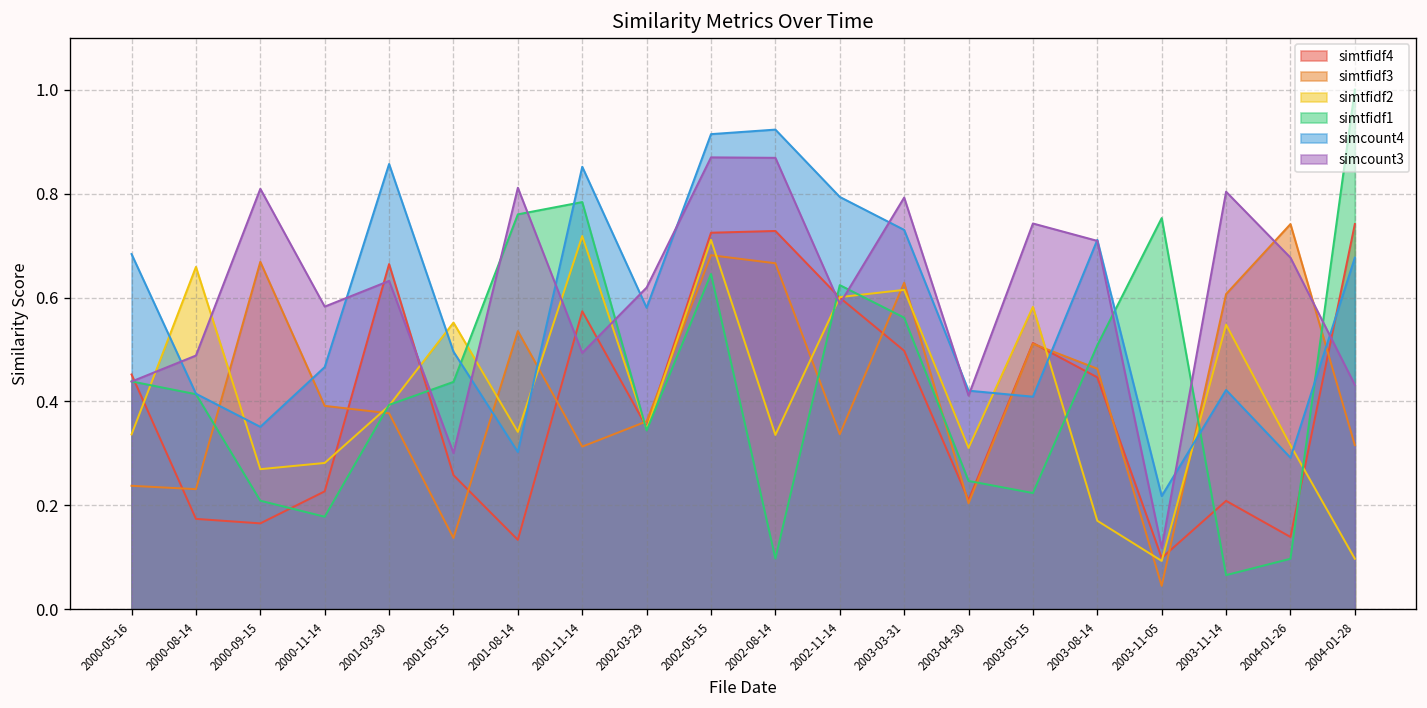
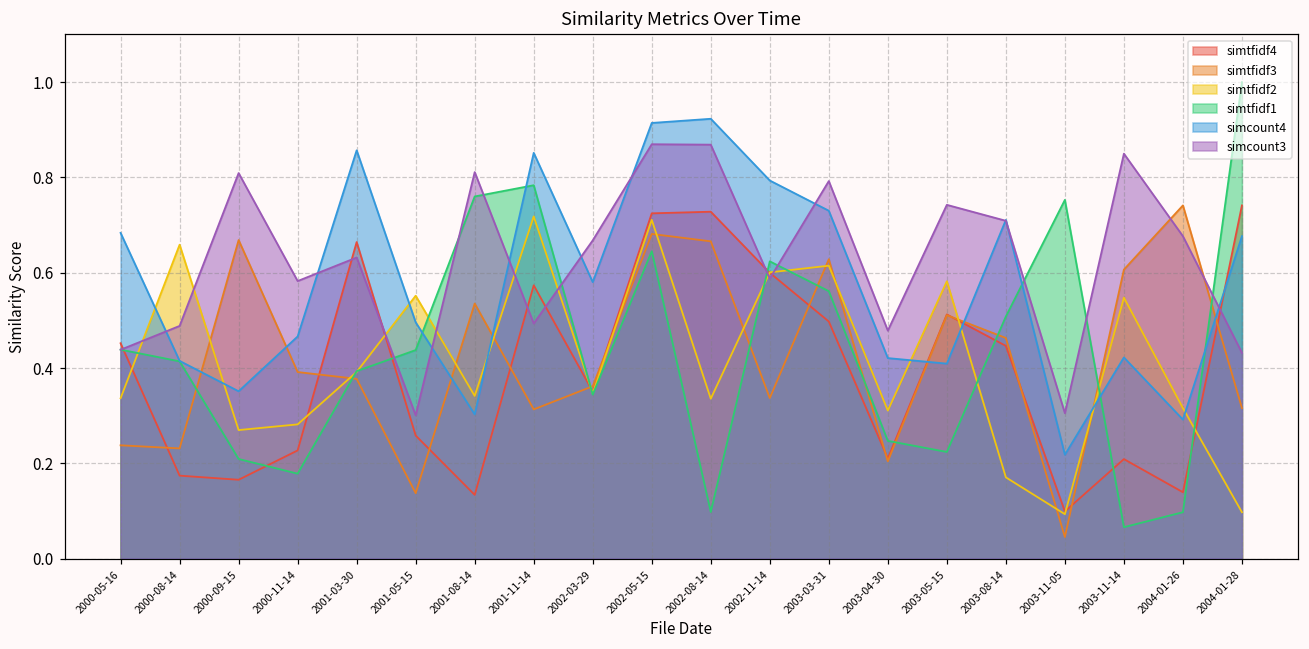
simcount3, 2002-03-29: 0.62 -> 0.67
simcount3, 2003-04-30: 0.41 -> 0.48
simcount3, 2003-11-05: 0.12 -> 0.31
simcount3, 2003-11-14: 0.80 -> 0.85
